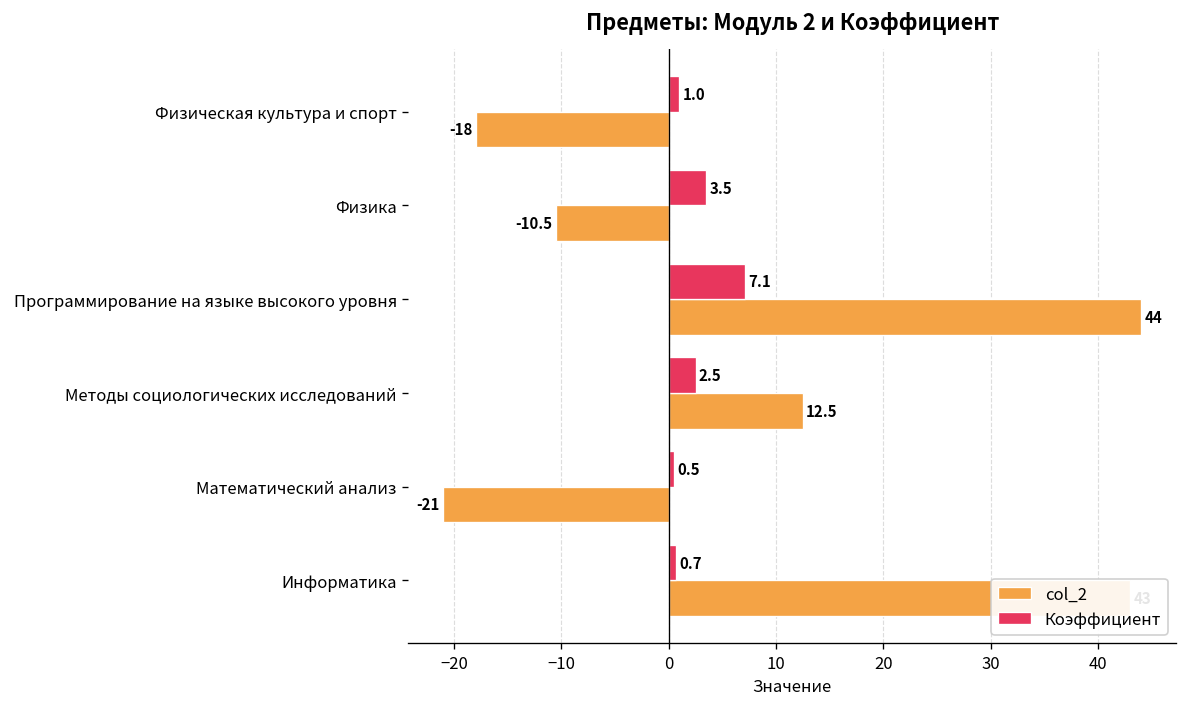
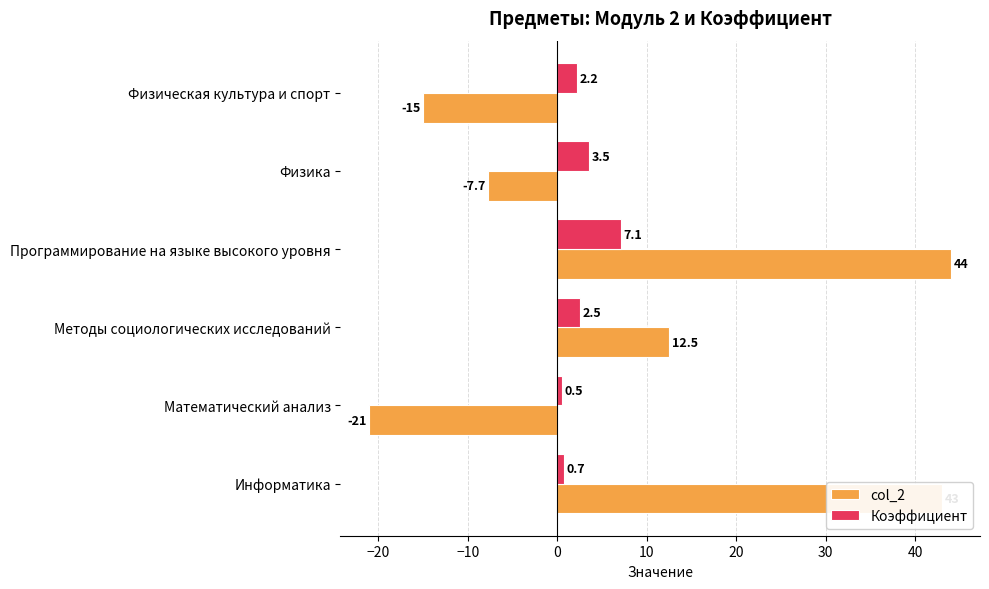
Коэффициент, Физическая культура и спорт: 1.0 -> 2.2
col_2, Физическая культура и спорт: -18 -> -15
col_2, Физика: -10.5 -> -7.7
